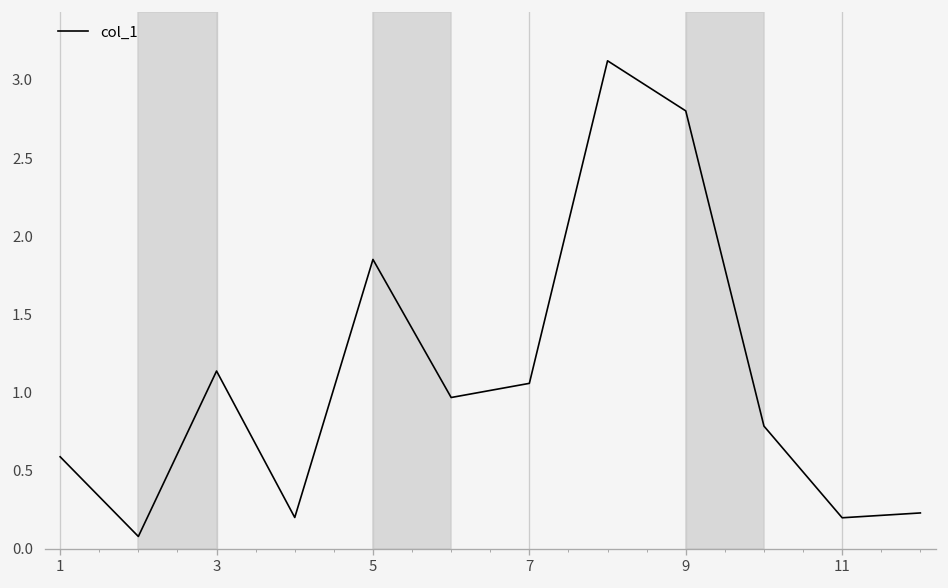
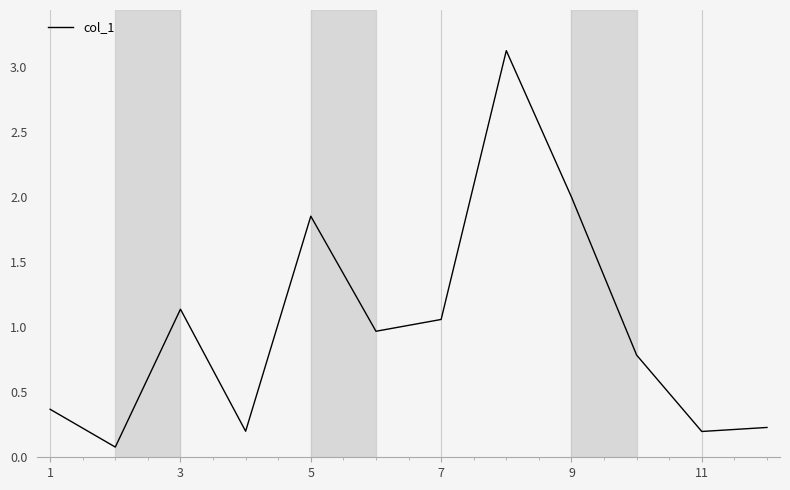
1: 0.59 -> 0.37
9: 2.80 -> 2.00
